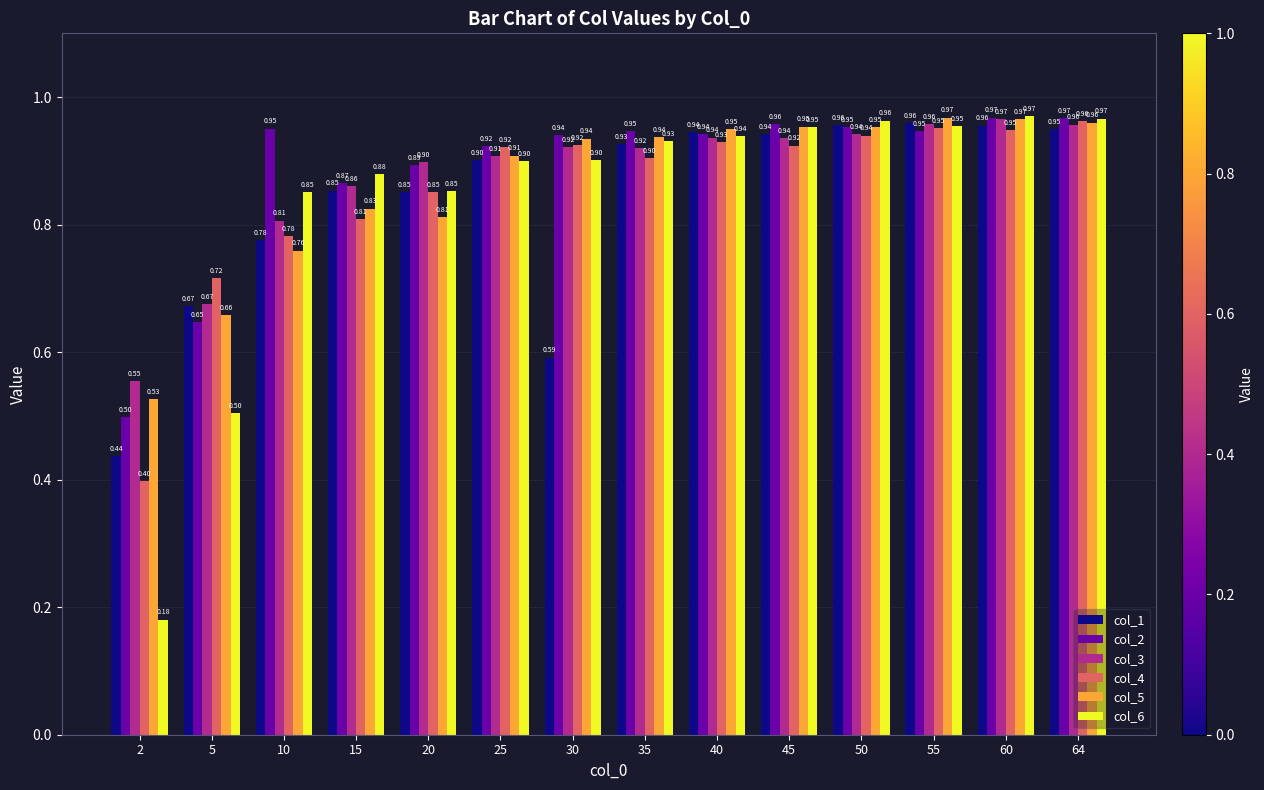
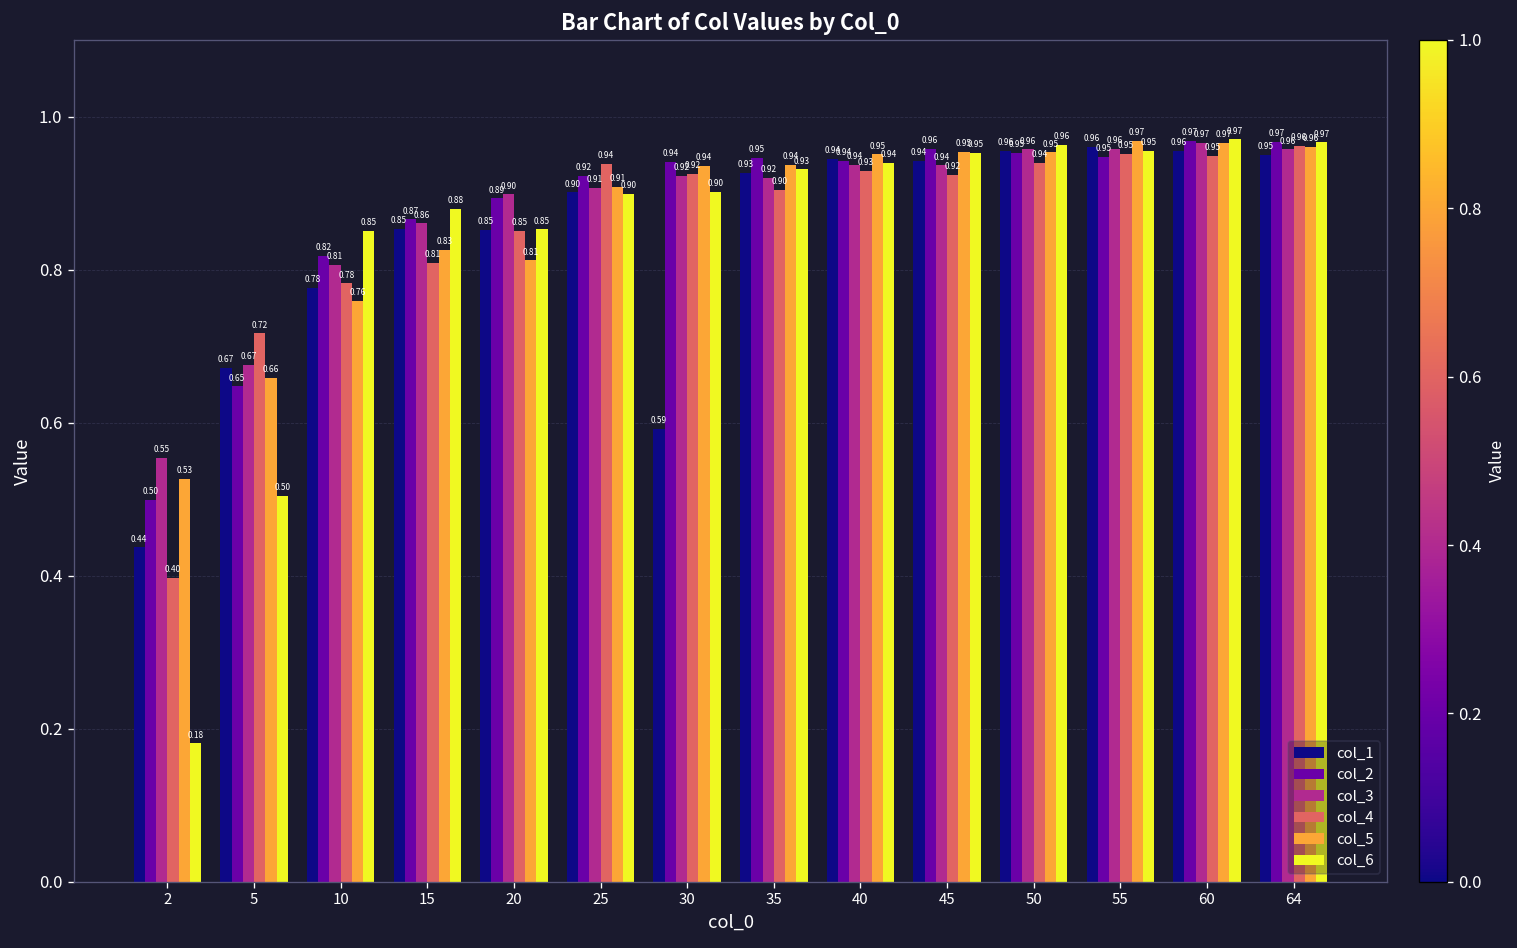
col_2, 10: 0.95 -> 0.82
col_4, 25: 0.92 -> 0.94
col_3, 50: 0.94 -> 0.96
